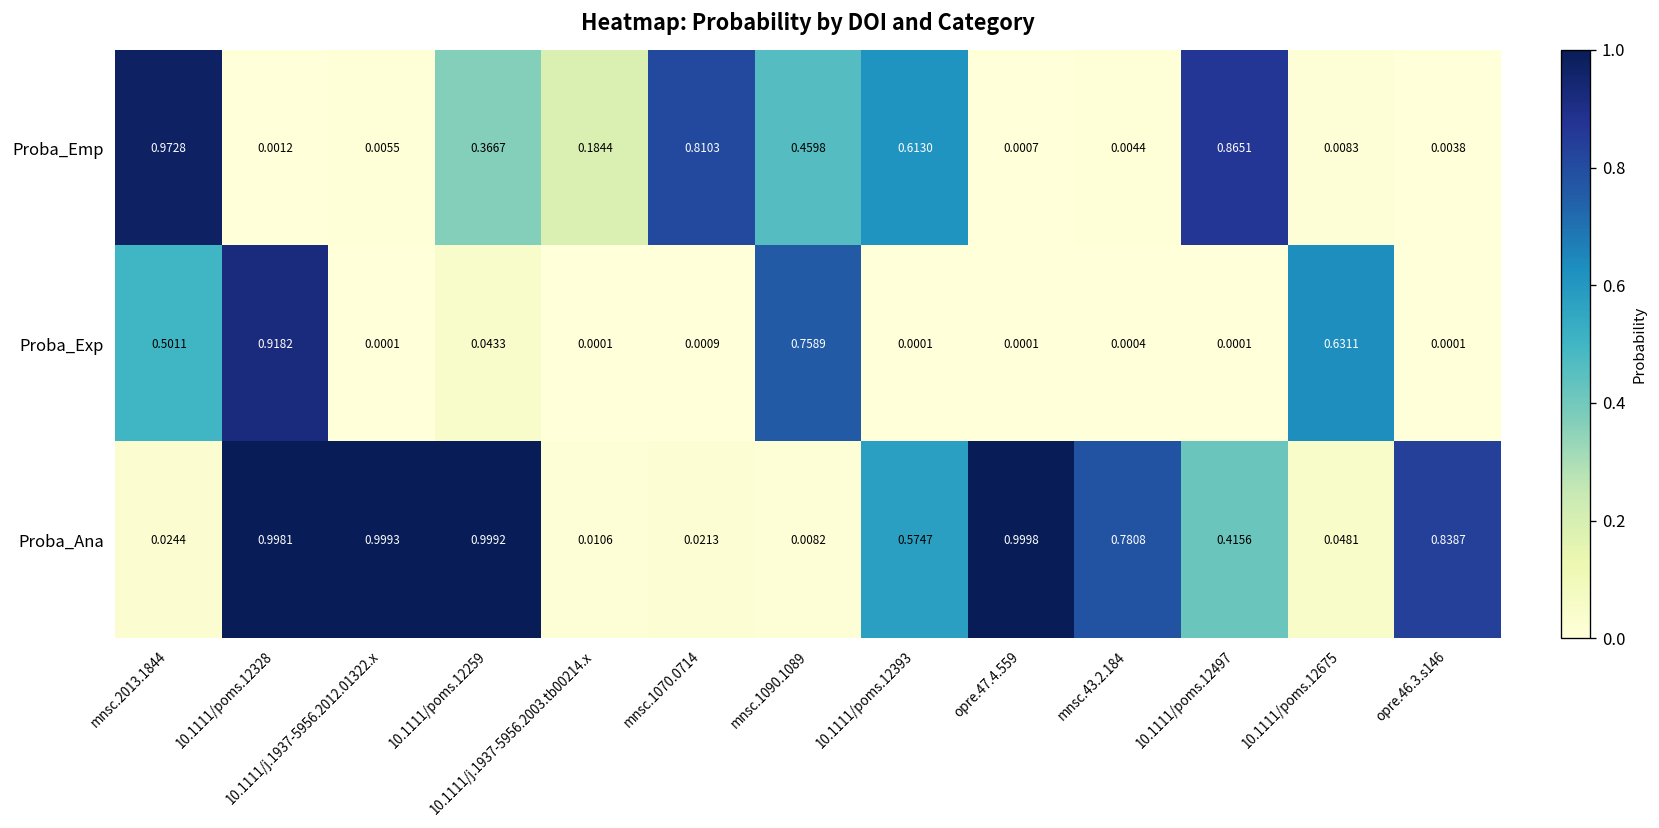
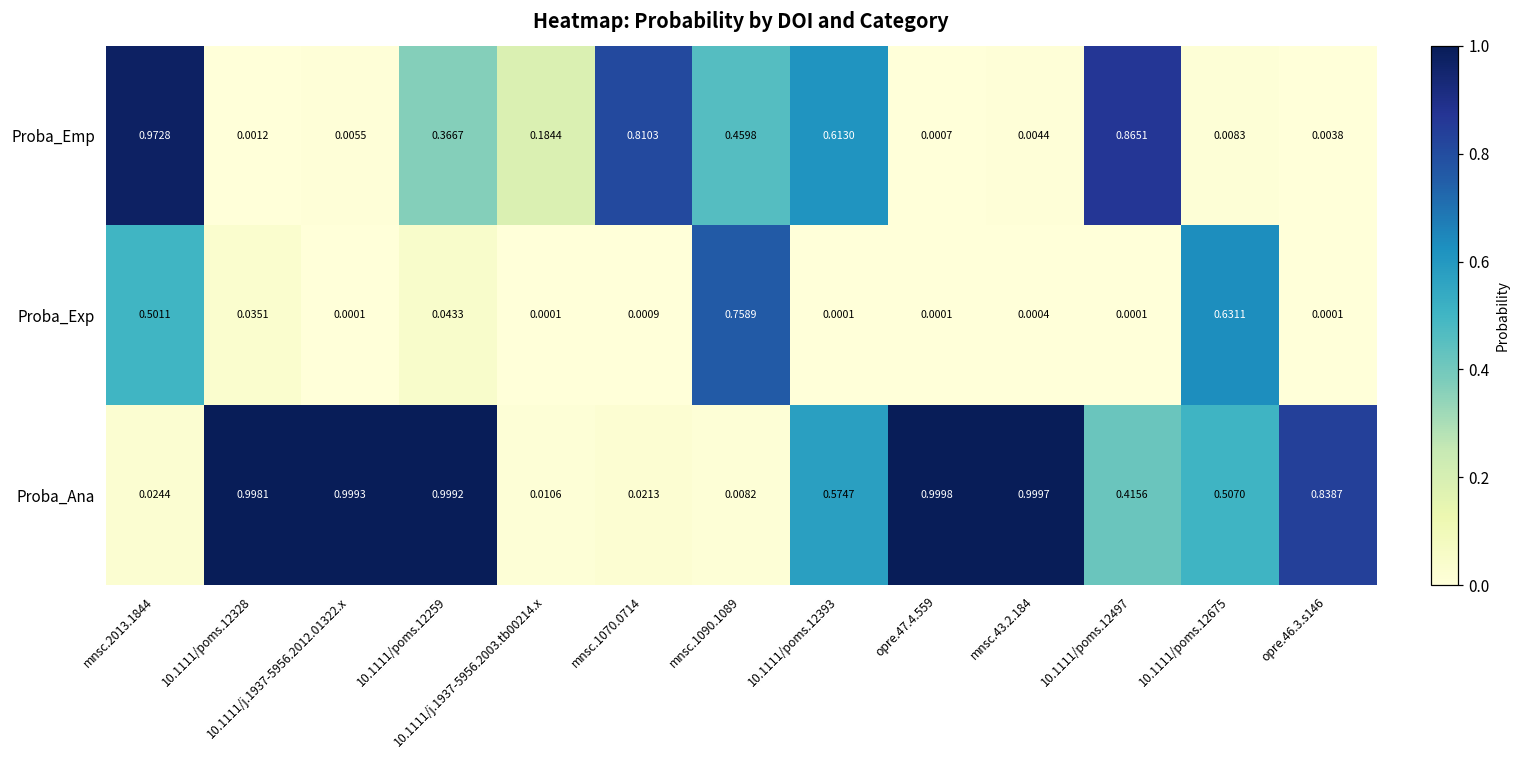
Proba_Exp, 10.1111/poms.12328: 0.9182 -> 0.0351
Proba_Ana, mnsc.43.2.184: 0.7808 -> 0.9997
Proba_Ana, 10.1111/poms.12675: 0.0481 -> 0.5070
